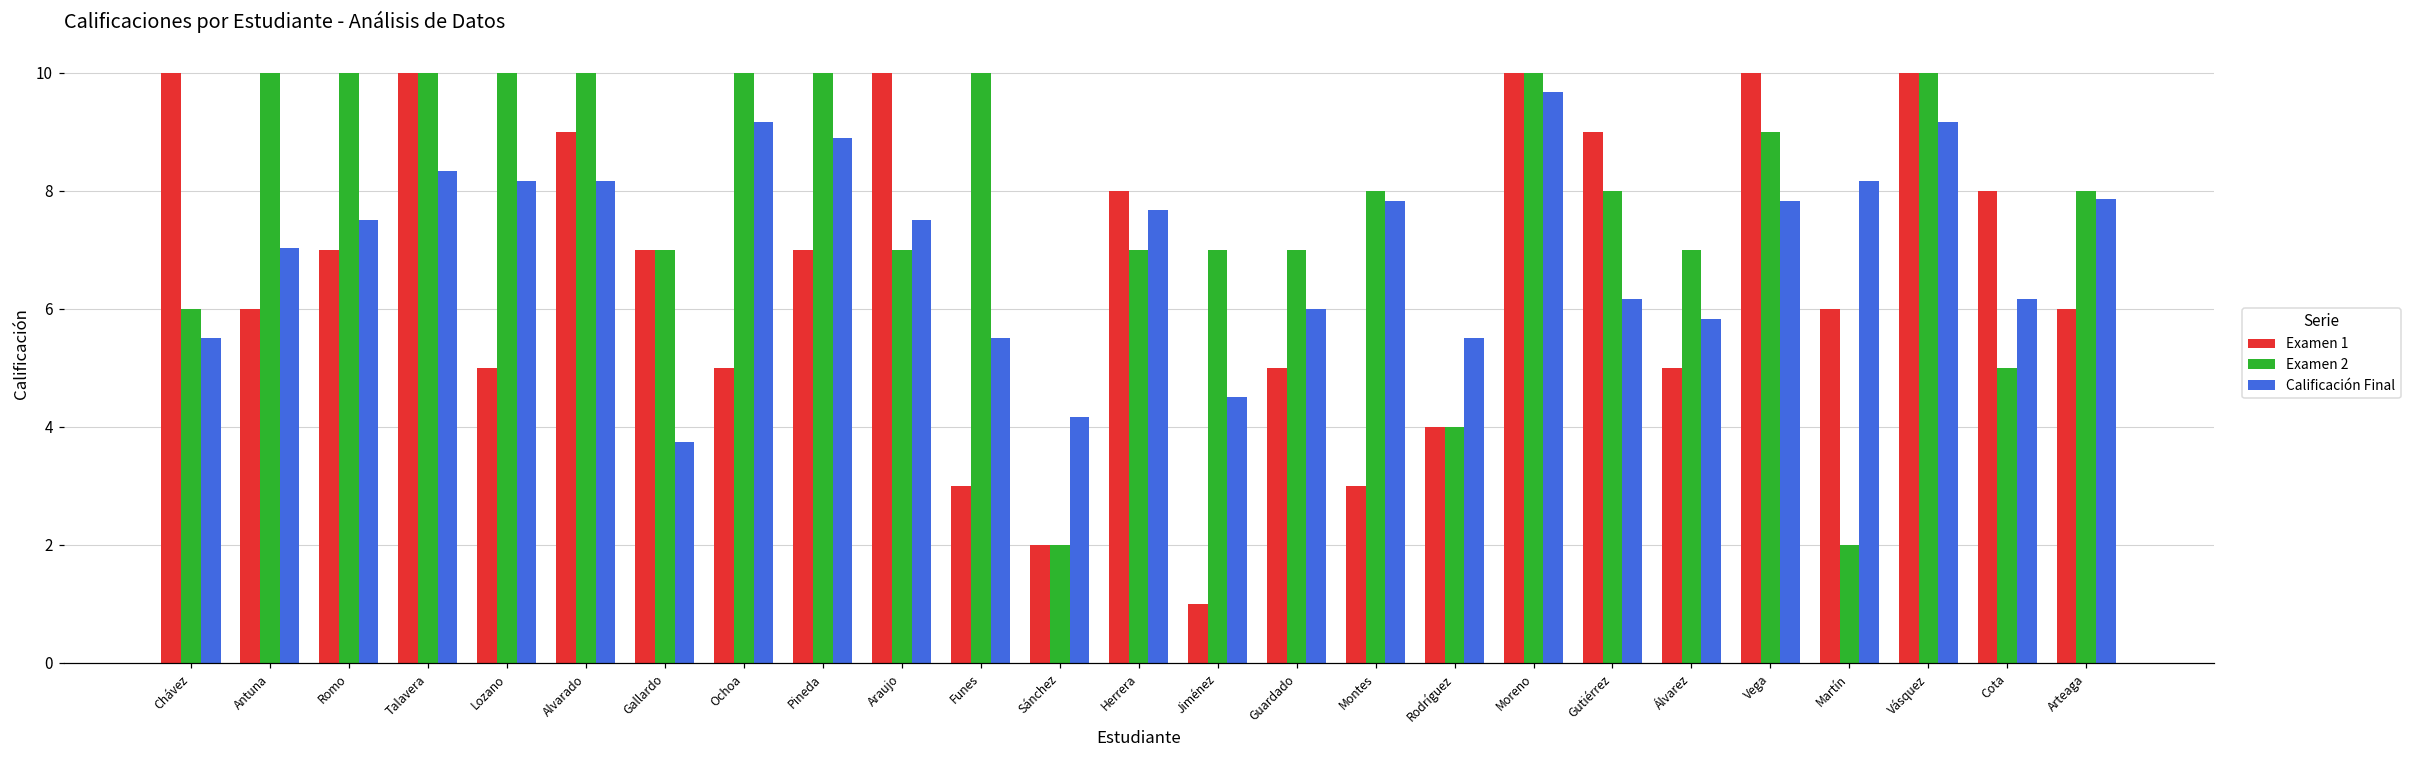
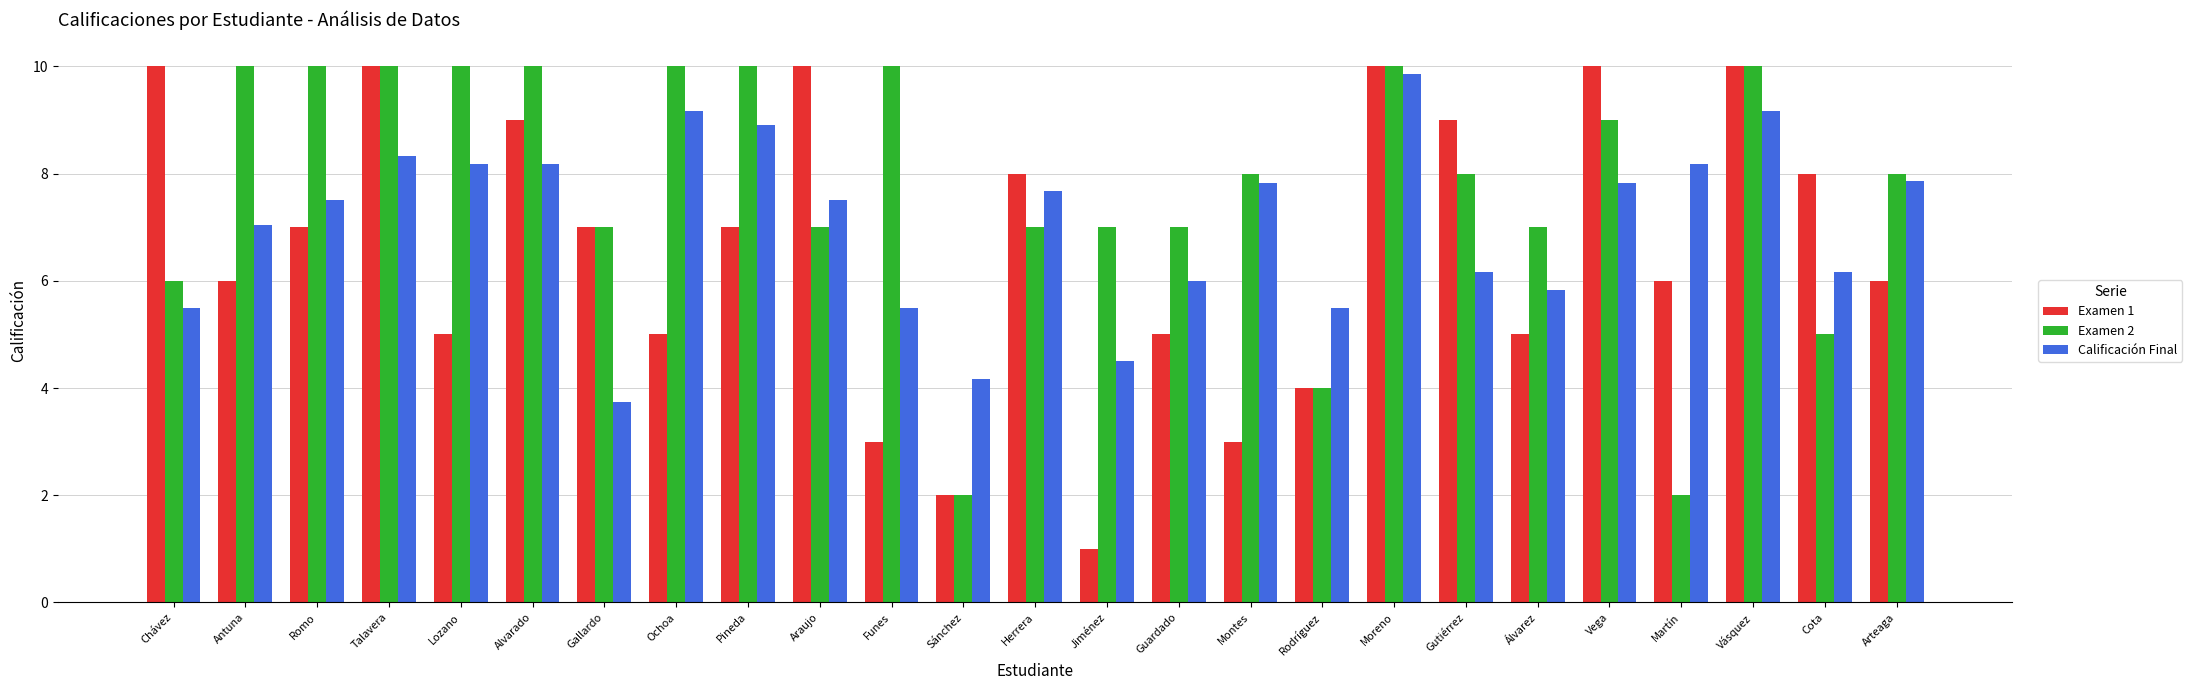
Calificación Final, Moreno: 9.7 -> 9.9
